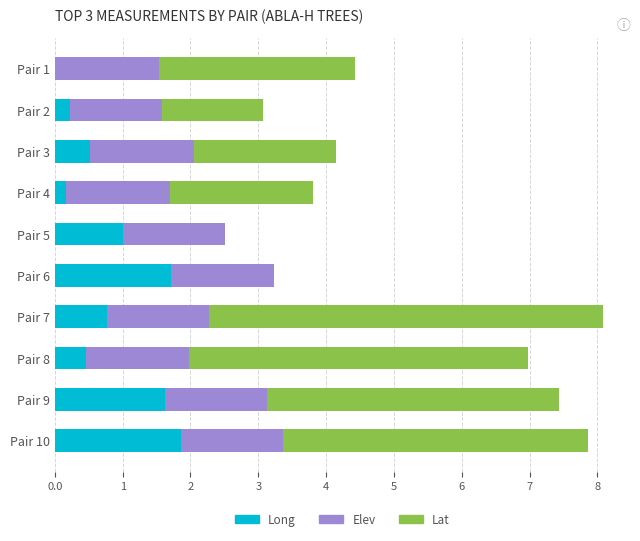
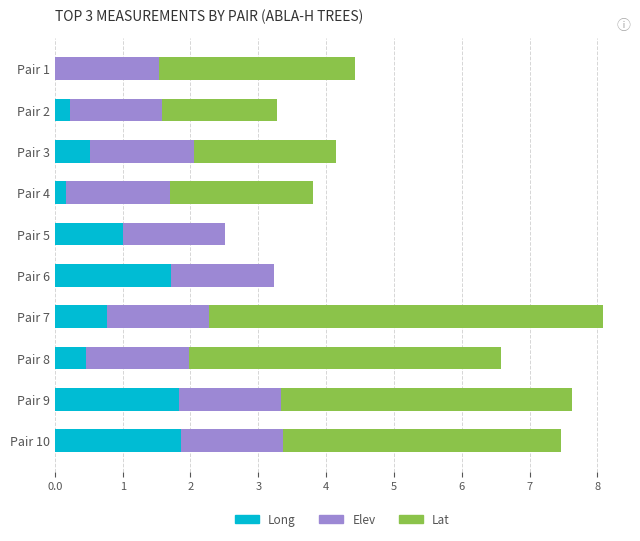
Lat, Pair 2: 1.5 -> 1.7
Lat, Pair 8: 5.0 -> 4.6
Long, Pair 9: 1.6 -> 1.8
Lat, Pair 10: 4.5 -> 4.1
